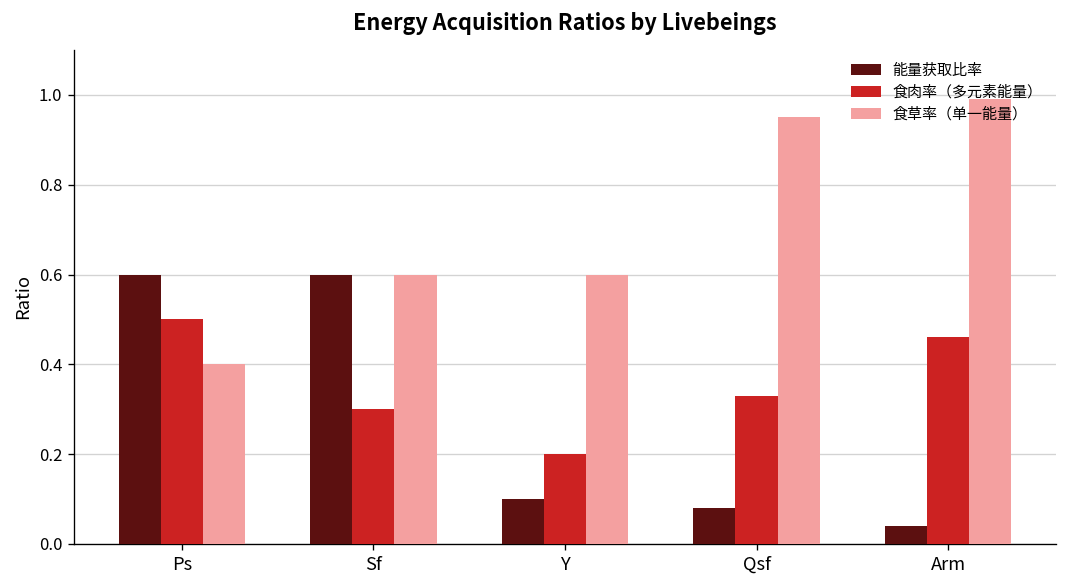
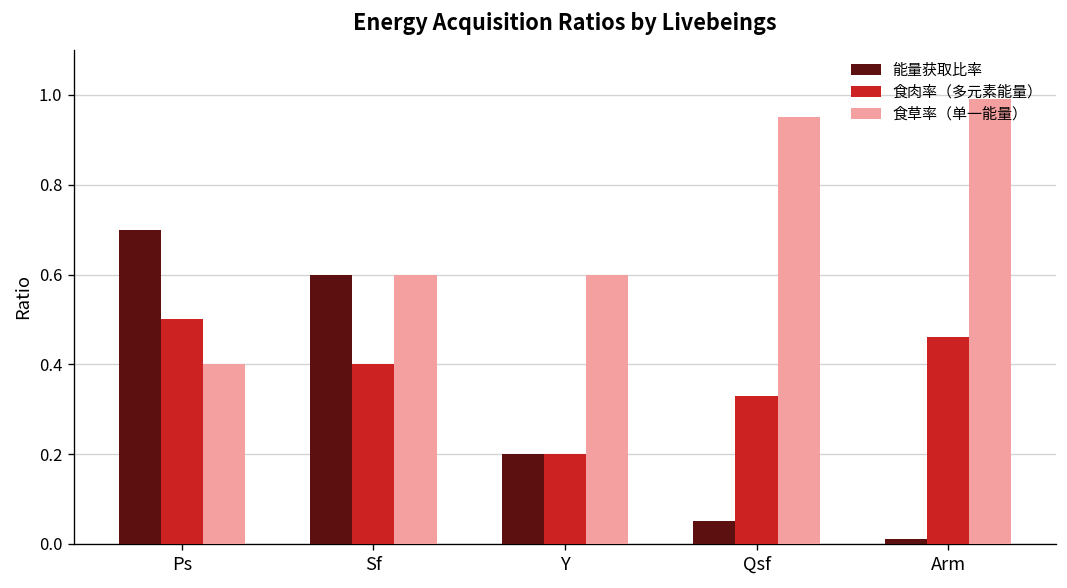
能量获取比率, Ps: 0.6 -> 0.7
食肉率（多元素能量）, Sf: 0.3 -> 0.4
能量获取比率, Y: 0.1 -> 0.2
能量获取比率, Qsf: 0.08 -> 0.05
能量获取比率, Arm: 0.04 -> 0.01
